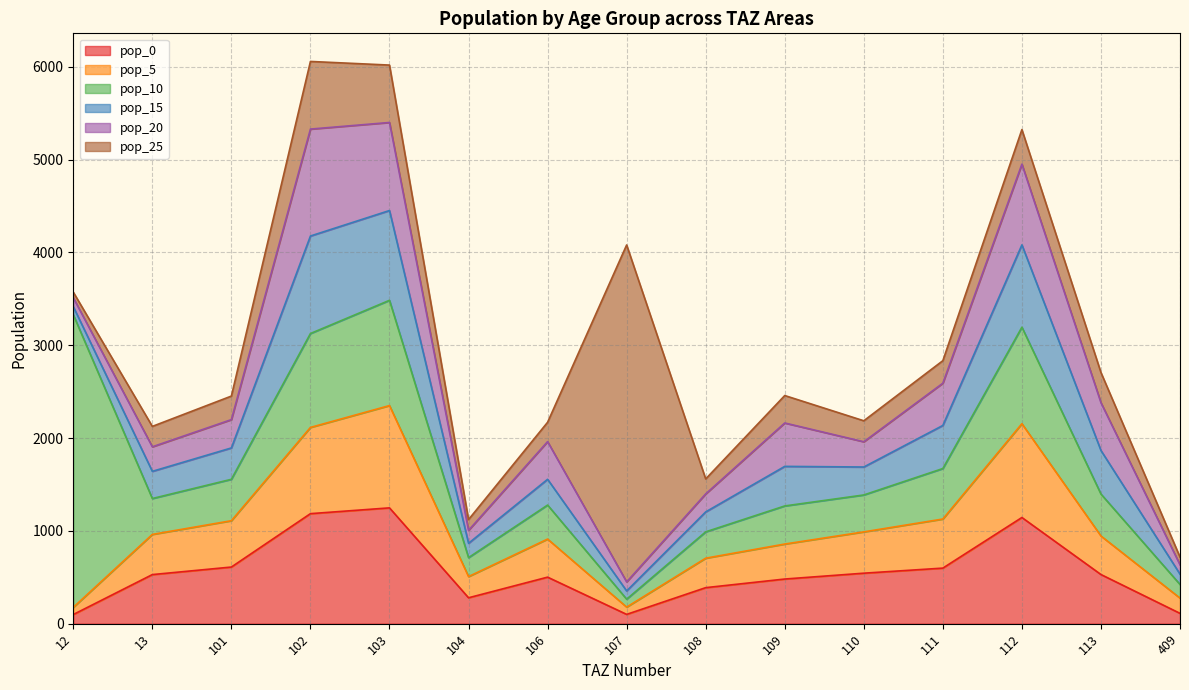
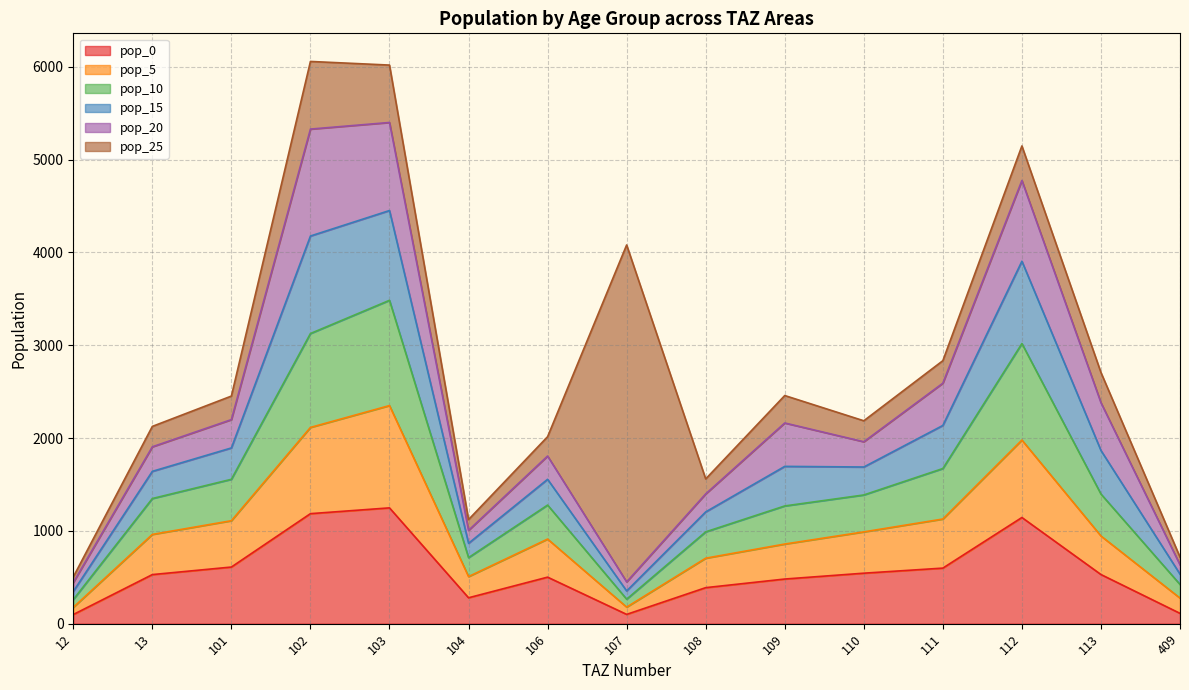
pop_10, 12: 3200 -> 100
pop_20, 106: 400 -> 300
pop_5, 112: 1000 -> 800
